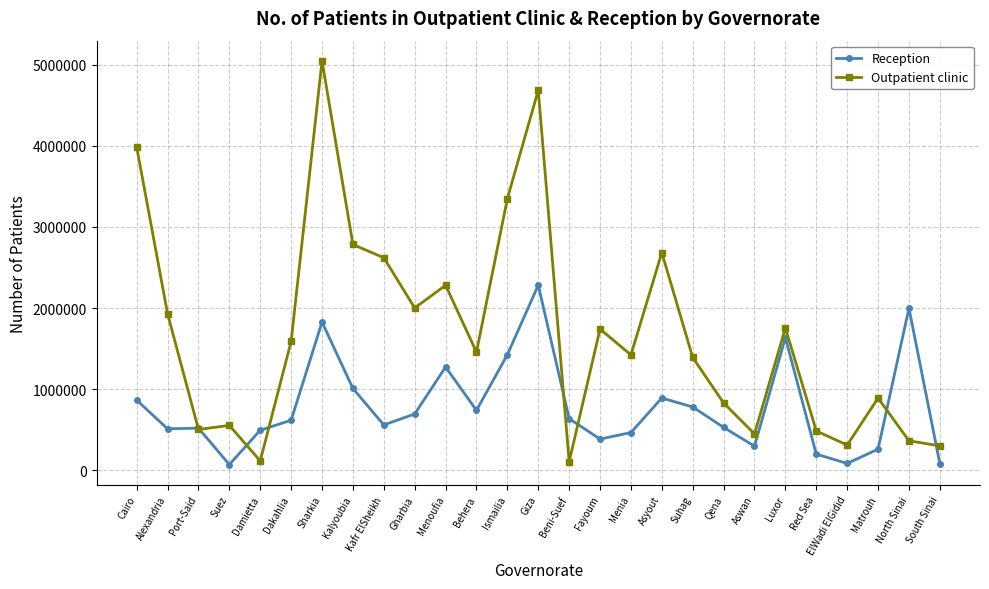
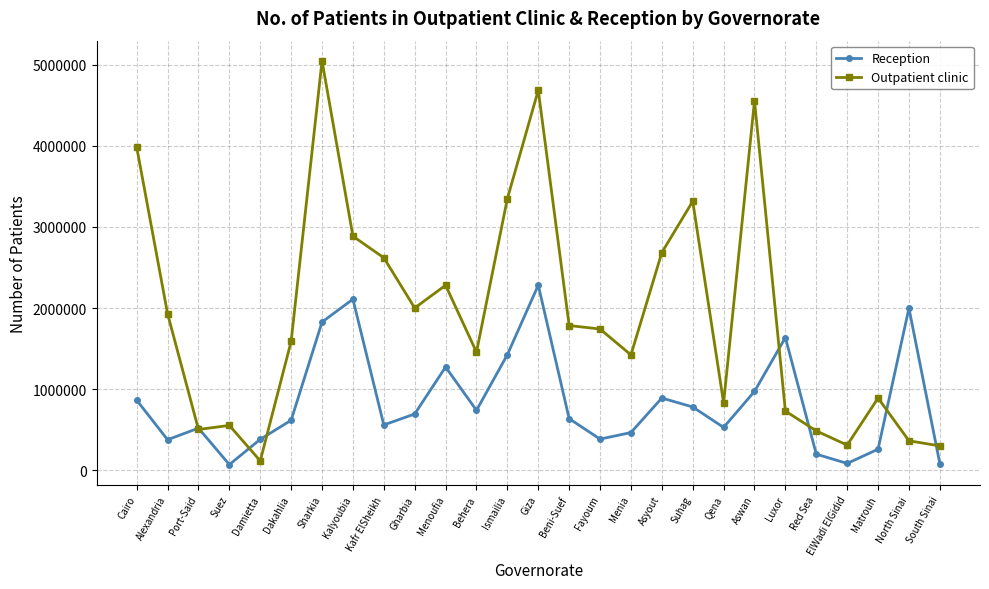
Reception, Alexandria: 500000 -> 400000
Reception, Damietta: 500000 -> 400000
Reception, Kalyoubia: 1000000 -> 2100000
Outpatient clinic, Kalyoubia: 2800000 -> 2900000
Outpatient clinic, Beni-Suef: 100000 -> 1800000
Outpatient clinic, Suhag: 1400000 -> 3300000
Reception, Aswan: 300000 -> 1000000
Outpatient clinic, Aswan: 400000 -> 4600000
Outpatient clinic, Luxor: 1800000 -> 700000
